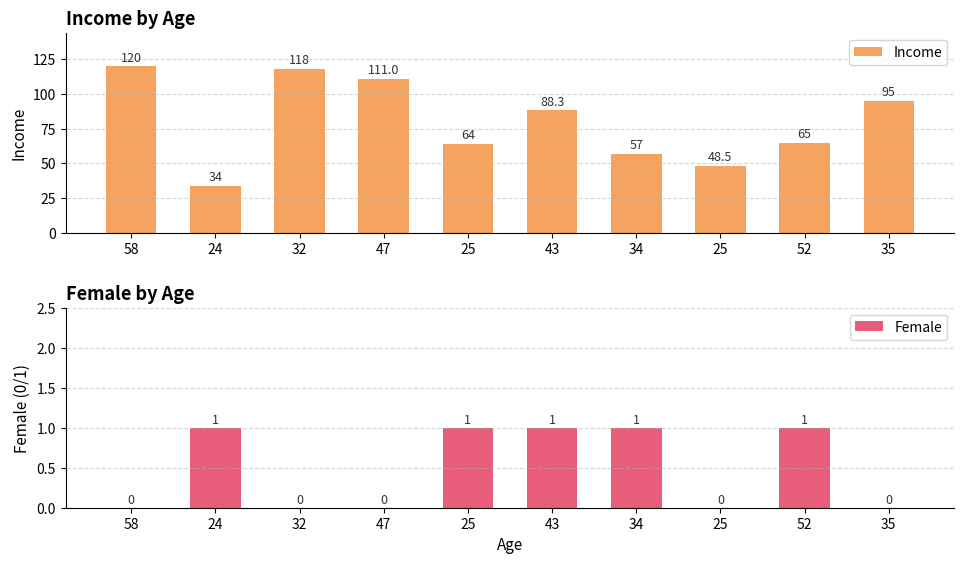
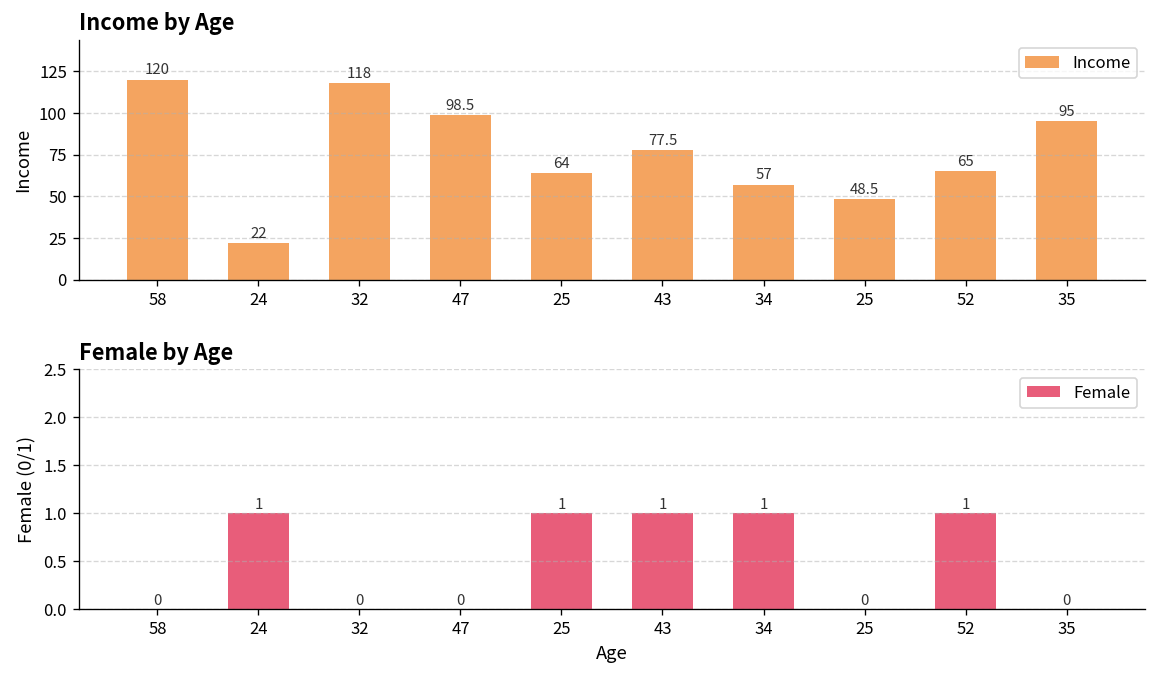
Income by Age, 24: 34 -> 22
Income by Age, 47: 111.0 -> 98.5
Income by Age, 43: 88.3 -> 77.5
